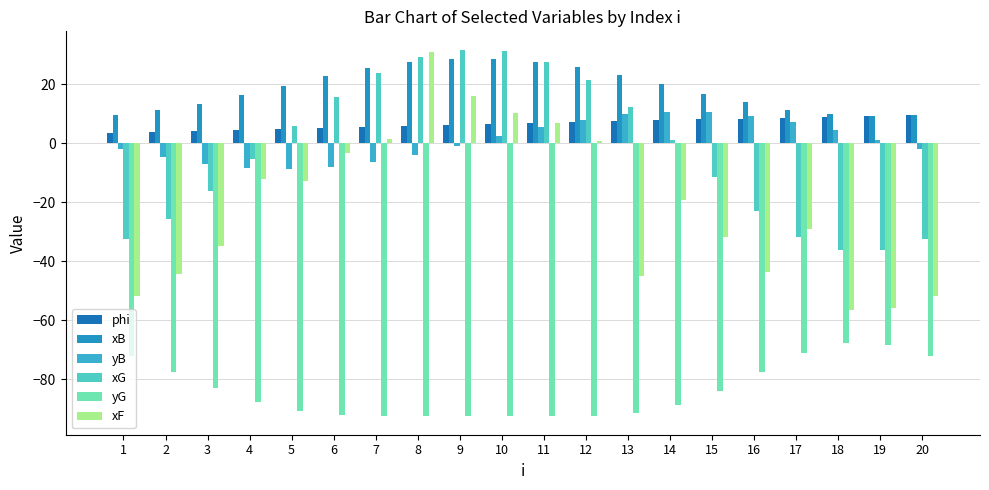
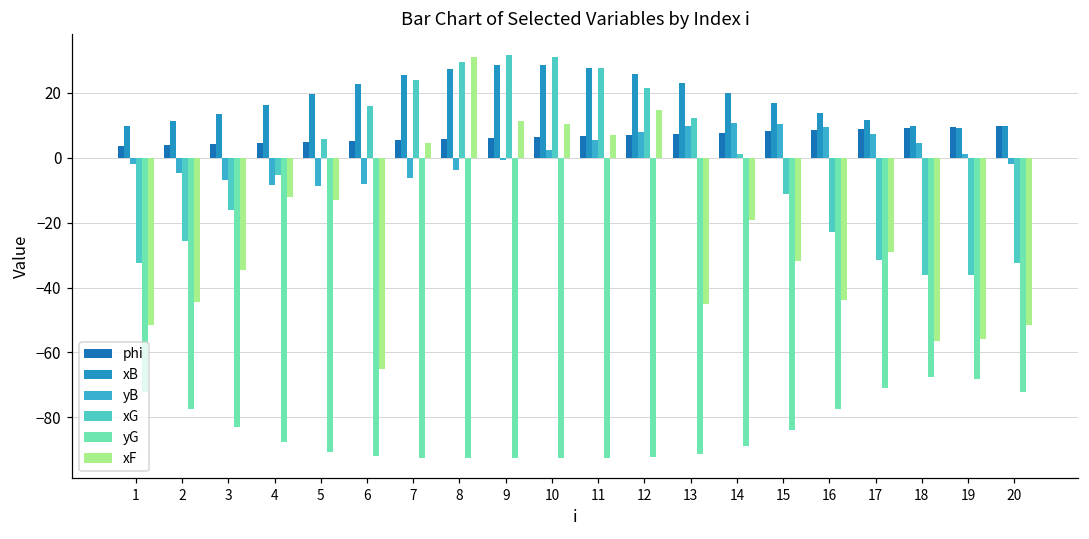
xF, 6: -3 -> -65
xF, 7: 1 -> 4
xF, 9: 16 -> 11
xF, 12: 1 -> 15
